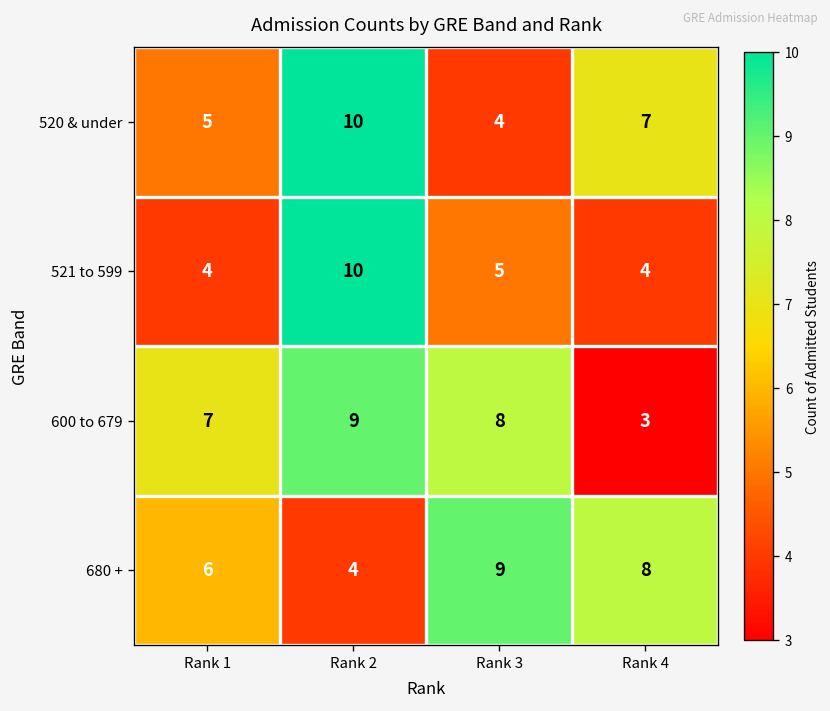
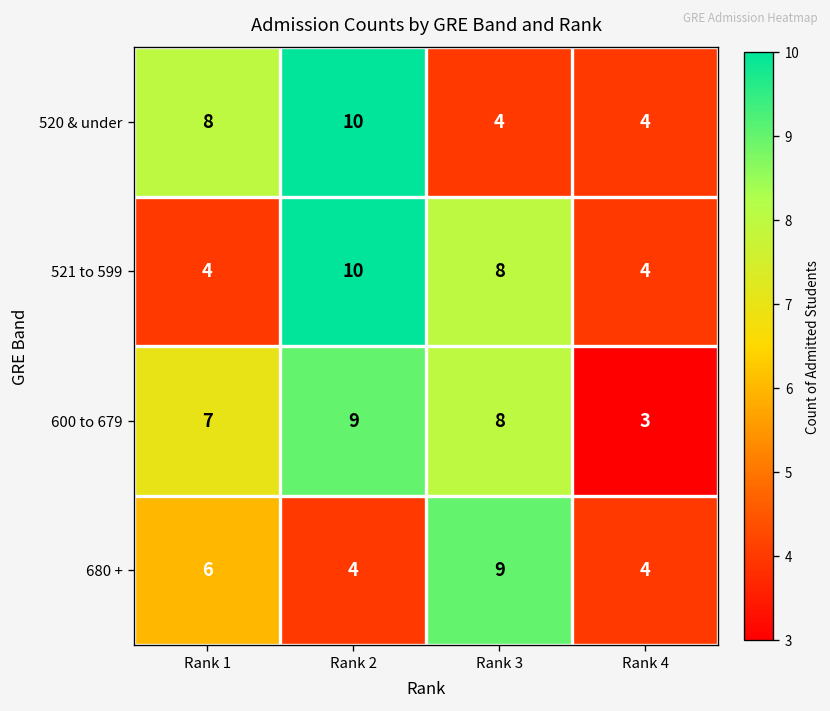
520 & under, Rank 1: 5 -> 8
520 & under, Rank 4: 7 -> 4
521 to 599, Rank 3: 5 -> 8
680 +, Rank 4: 8 -> 4
